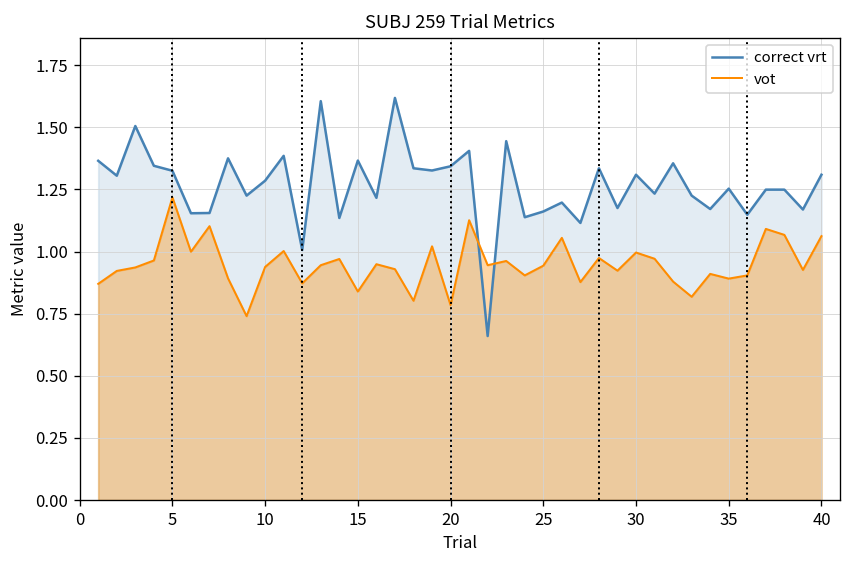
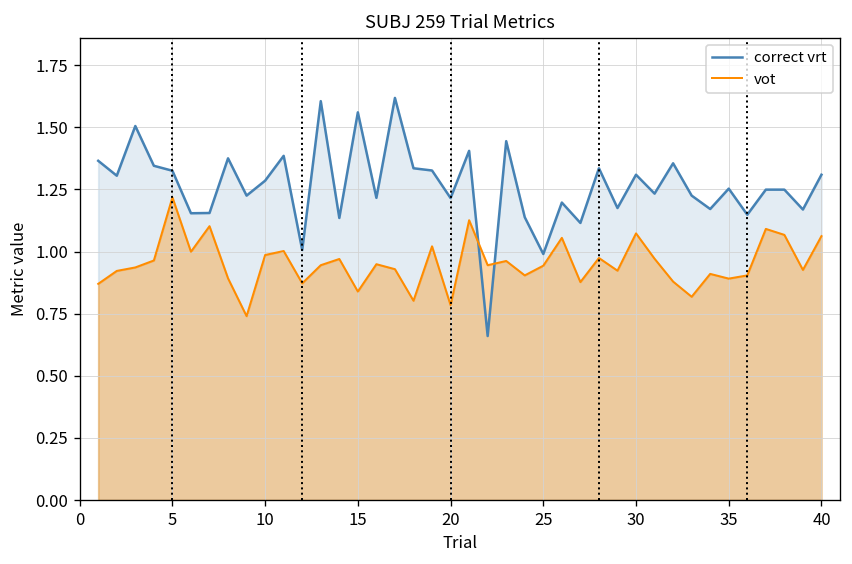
vot, 10: 0.94 -> 0.99
correct vrt, 15: 1.37 -> 1.56
correct vrt, 20: 1.34 -> 1.22
correct vrt, 25: 1.16 -> 0.99
vot, 30: 1.00 -> 1.07
